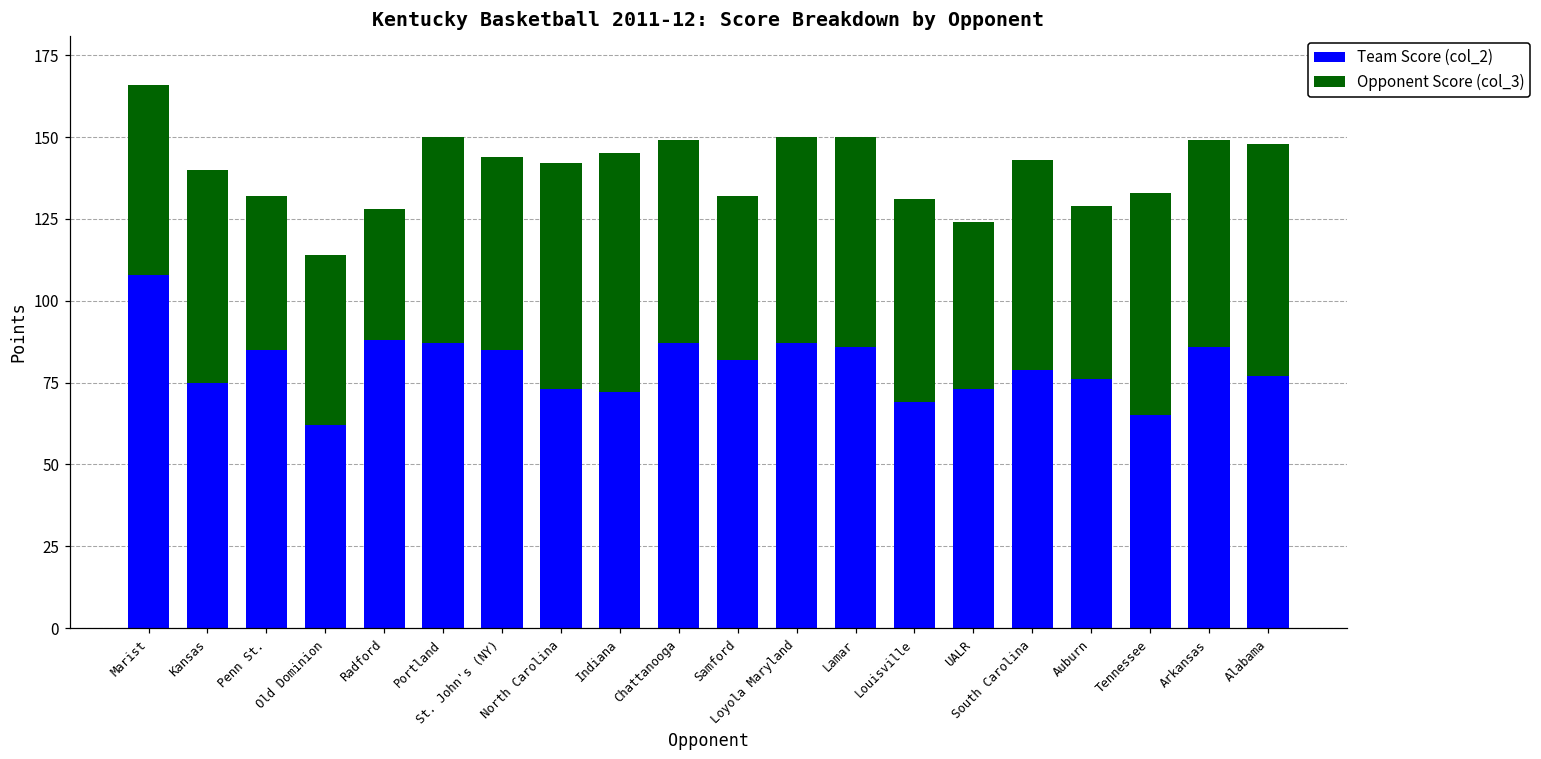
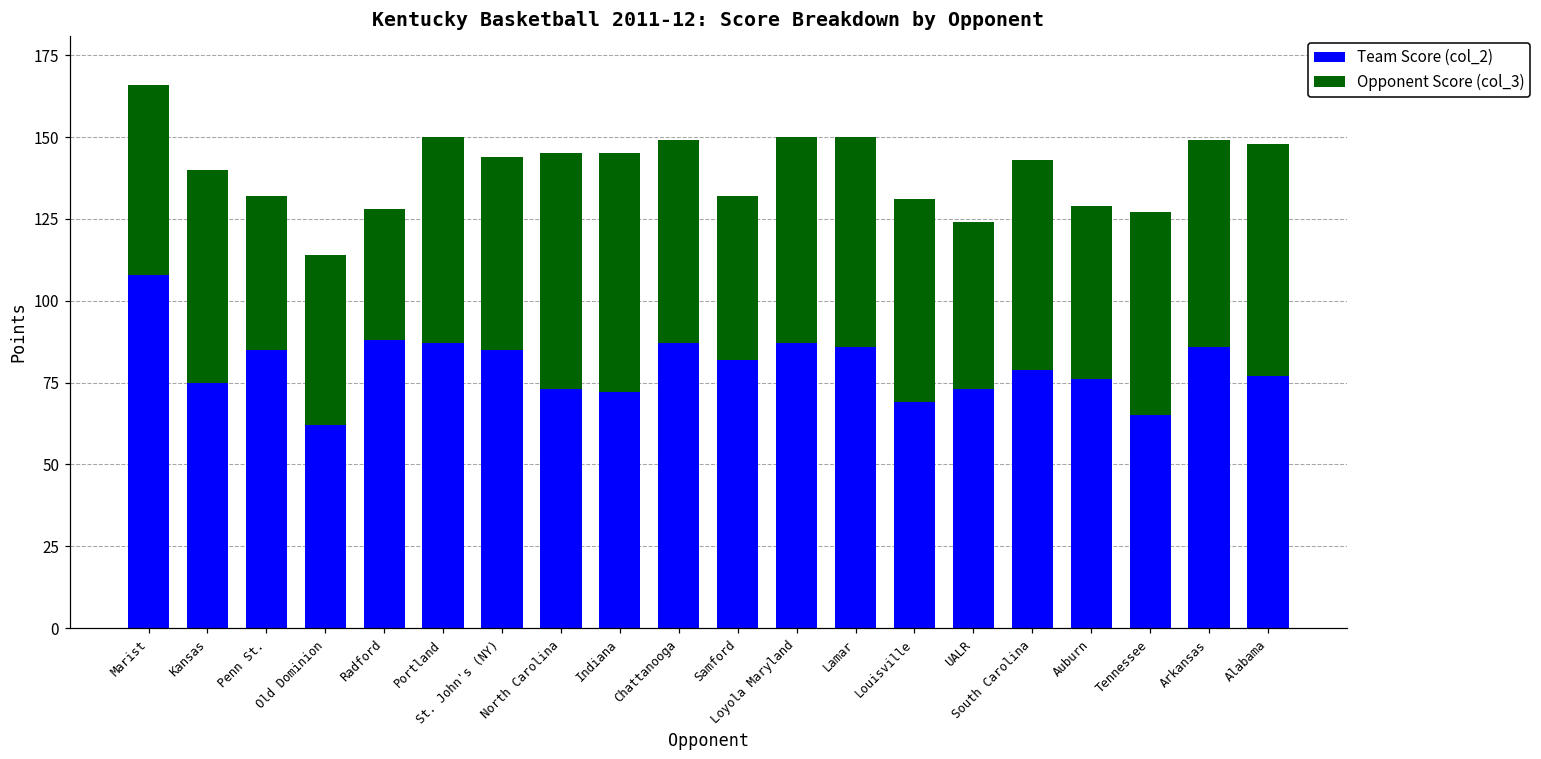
Opponent Score (col_3), North Carolina: 69 -> 72
Opponent Score (col_3), Tennessee: 68 -> 62
